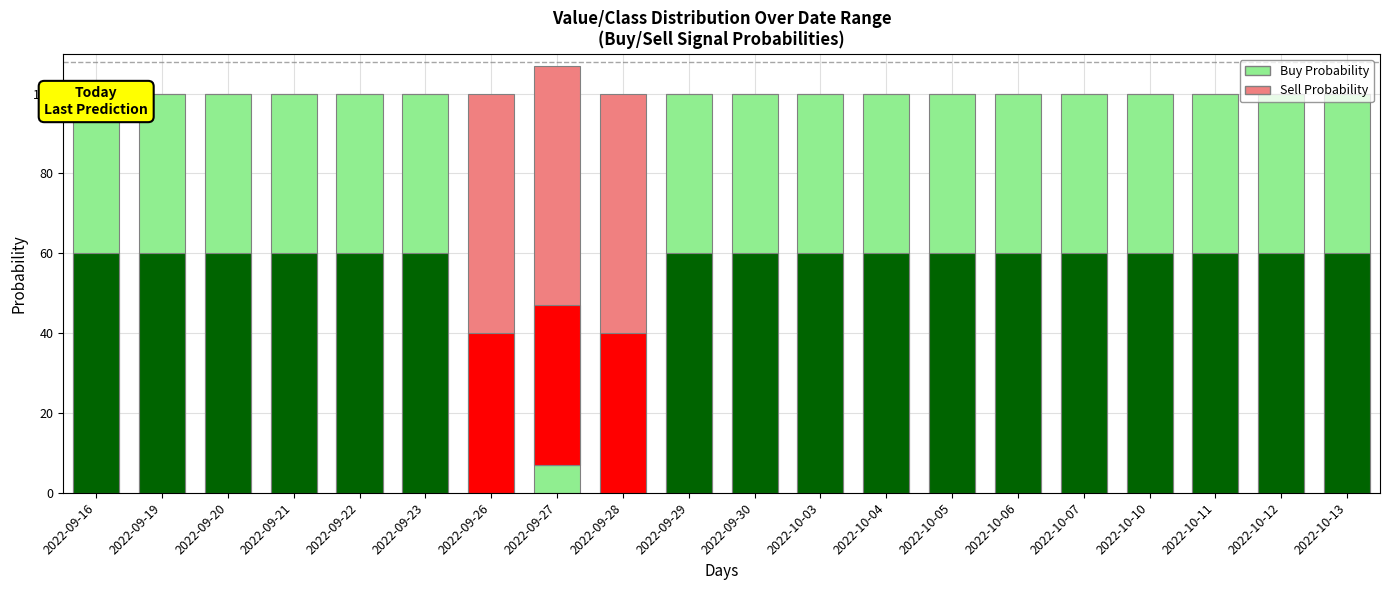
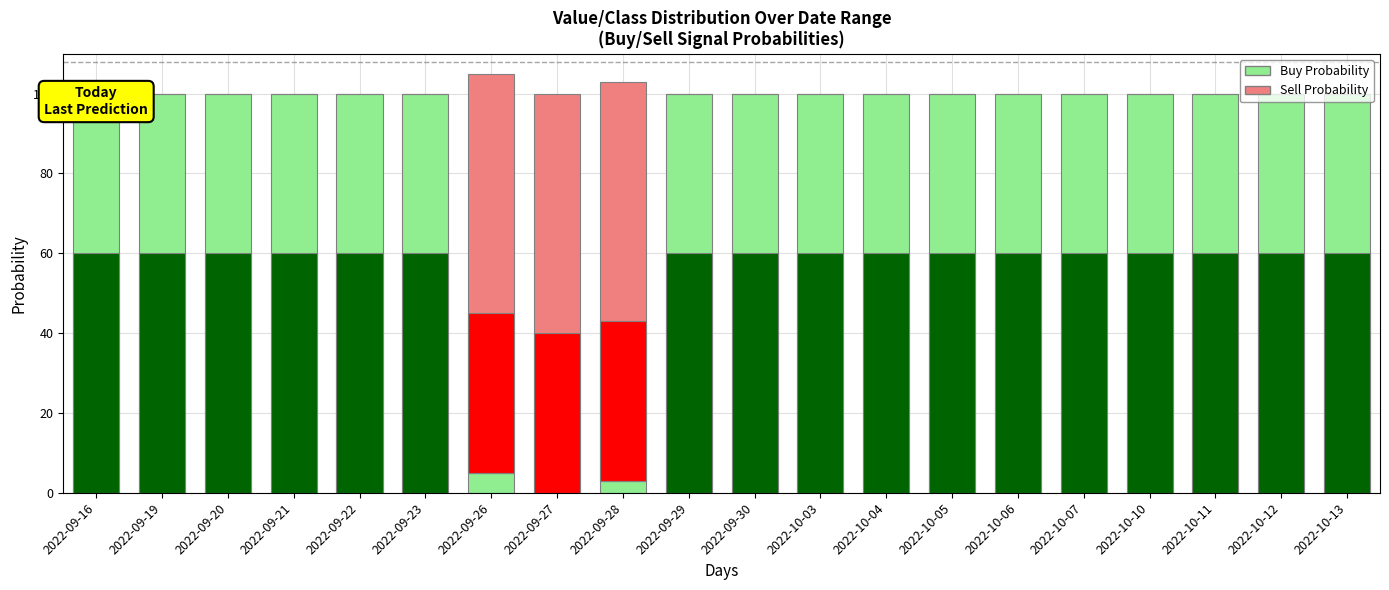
Buy Probability, 2022-09-26: 0 -> 5
Buy Probability, 2022-09-27: 7 -> 0
Buy Probability, 2022-09-28: 0 -> 3
